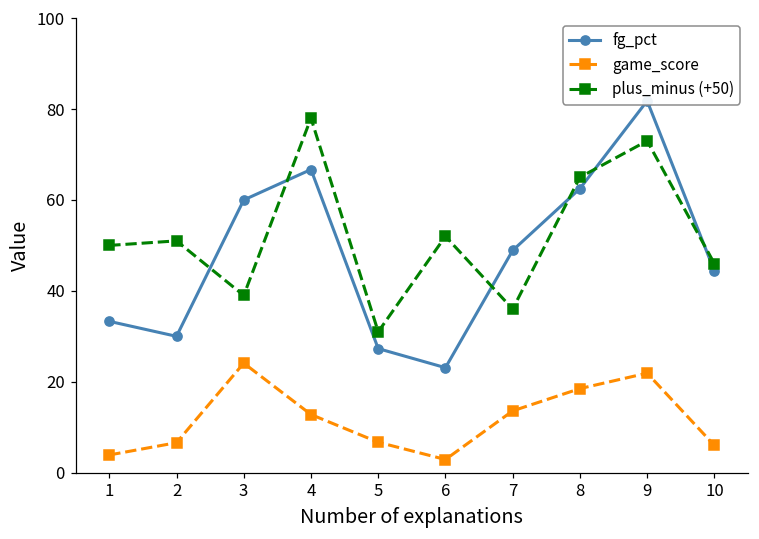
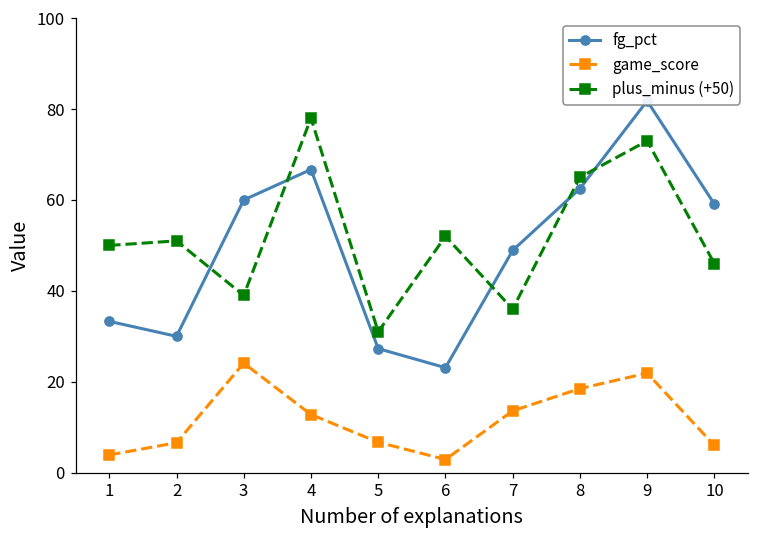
fg_pct, 10: 44 -> 59
